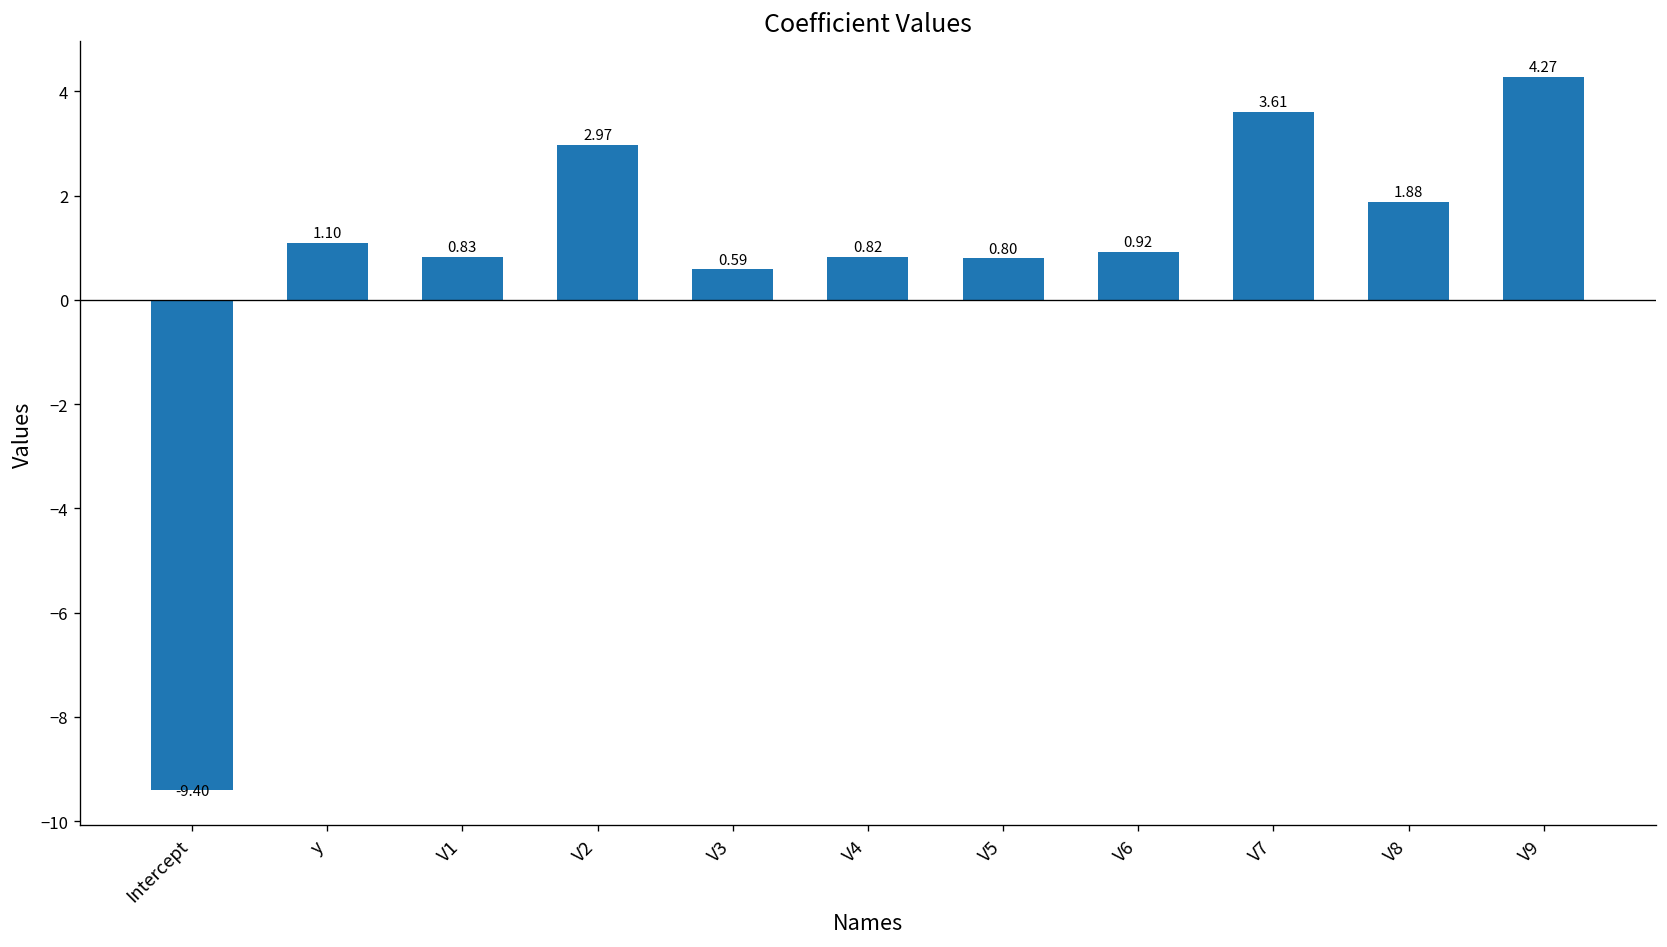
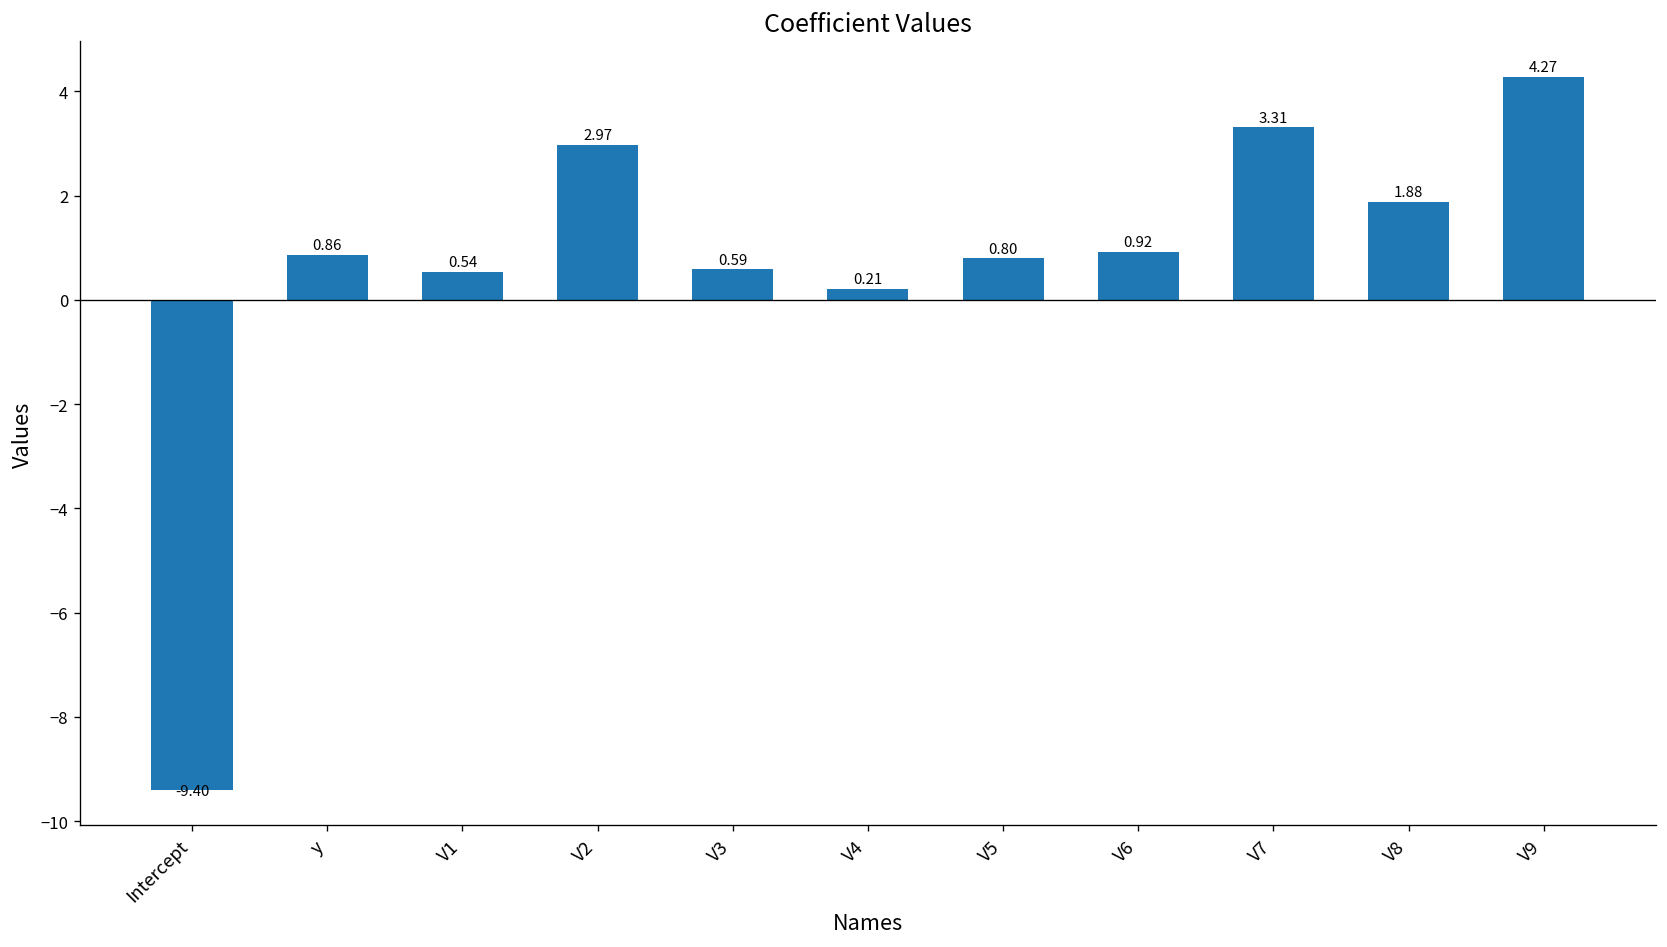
y: 1.10 -> 0.86
V1: 0.83 -> 0.54
V4: 0.82 -> 0.21
V7: 3.61 -> 3.31
